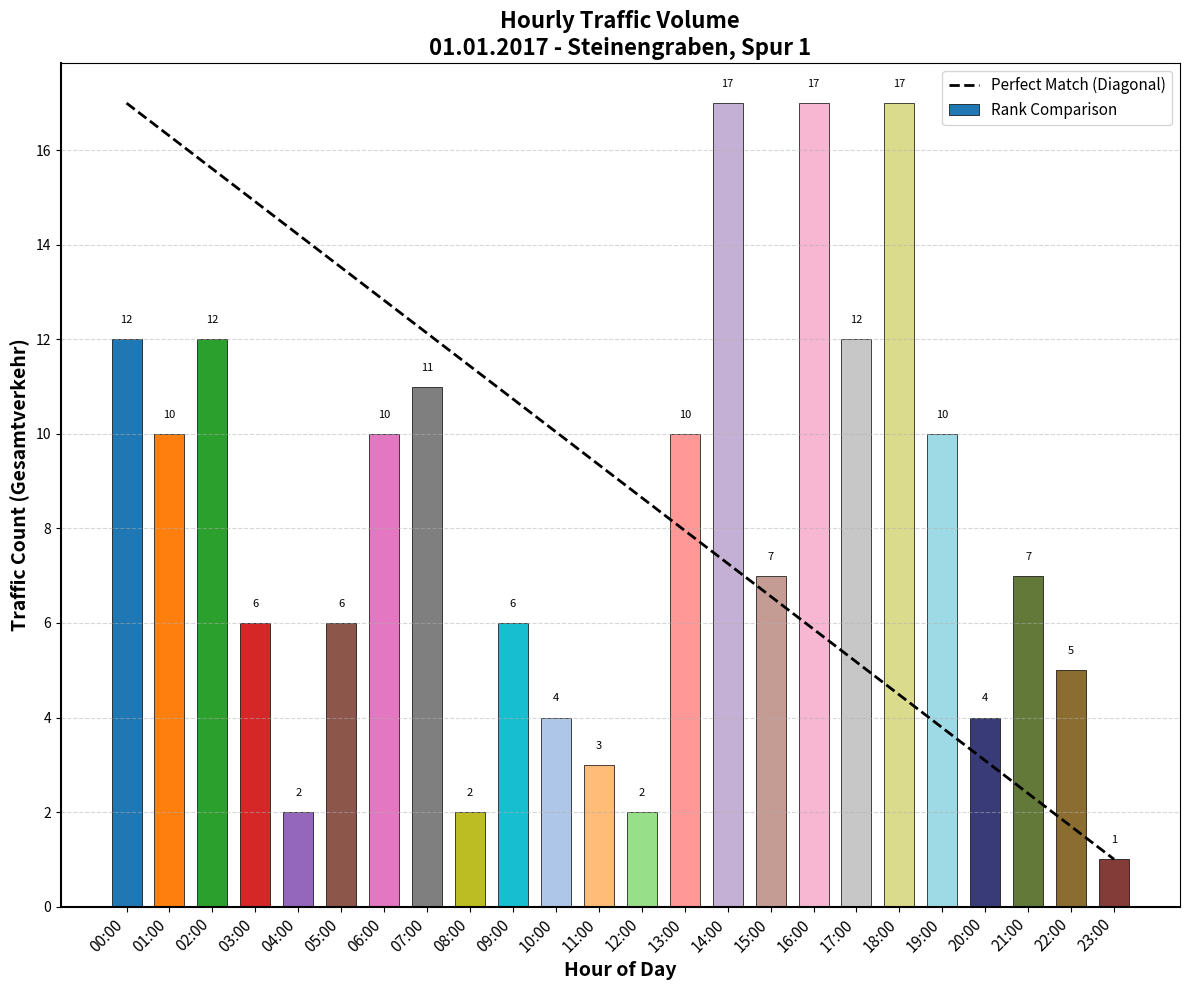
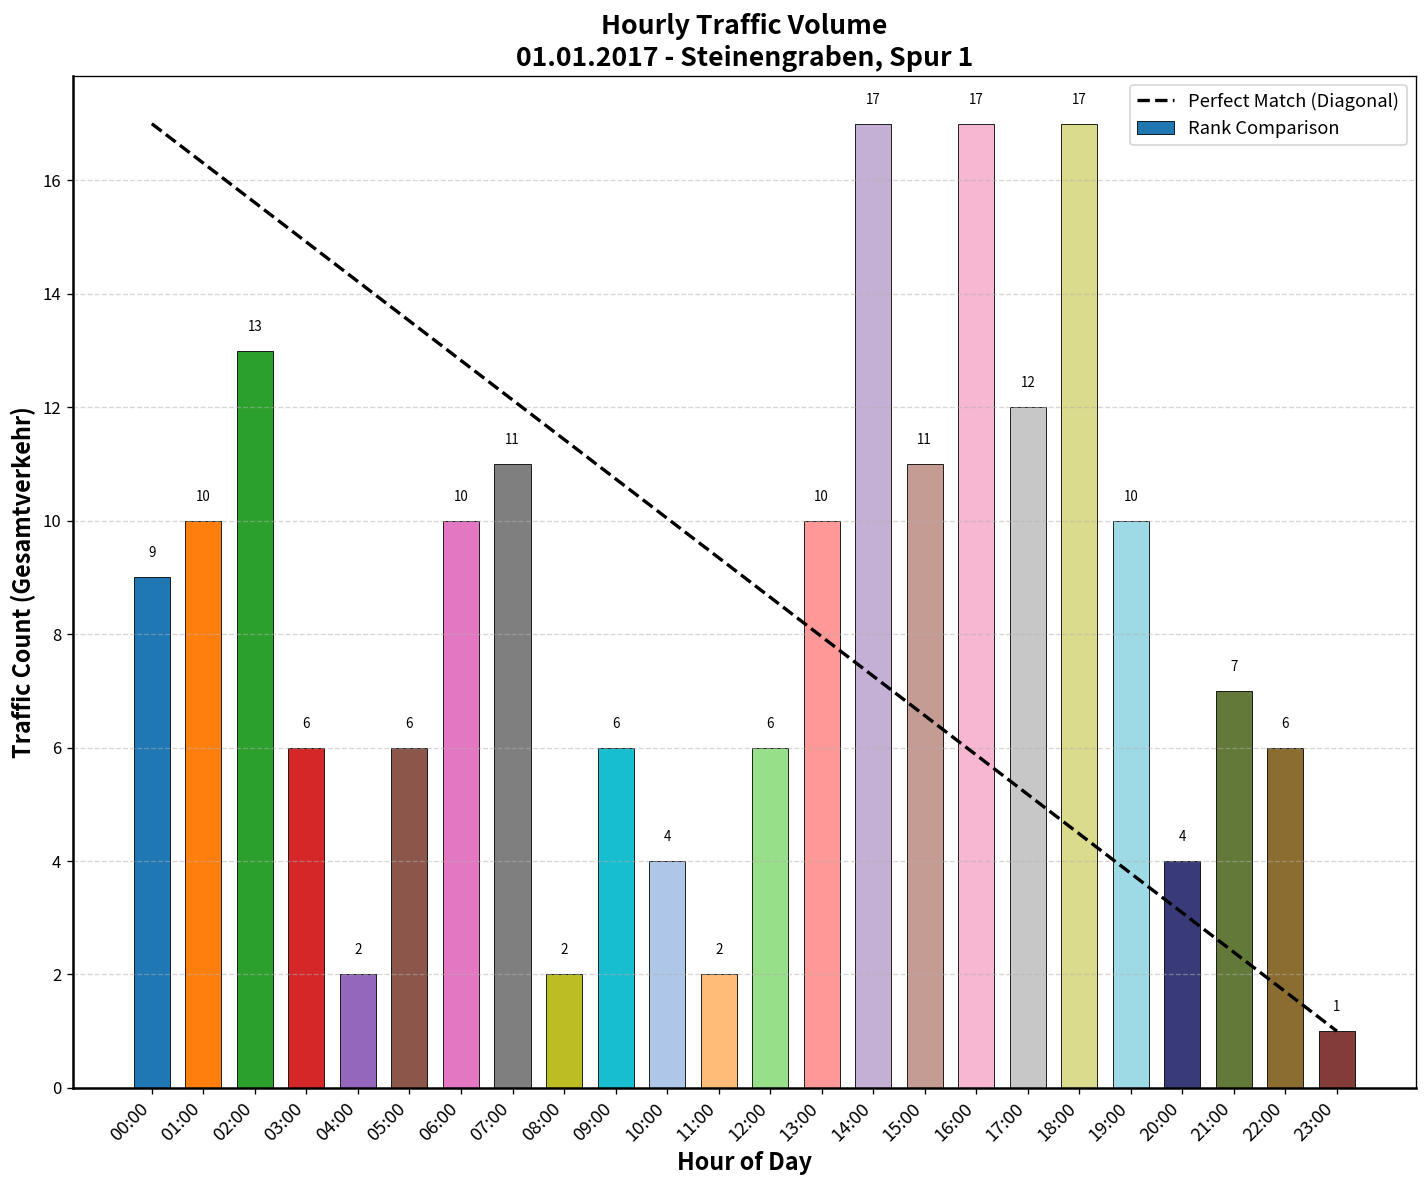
Rank Comparison, 00:00: 12 -> 9
Rank Comparison, 02:00: 12 -> 13
Rank Comparison, 11:00: 3 -> 2
Rank Comparison, 12:00: 2 -> 6
Rank Comparison, 15:00: 7 -> 11
Rank Comparison, 22:00: 5 -> 6
